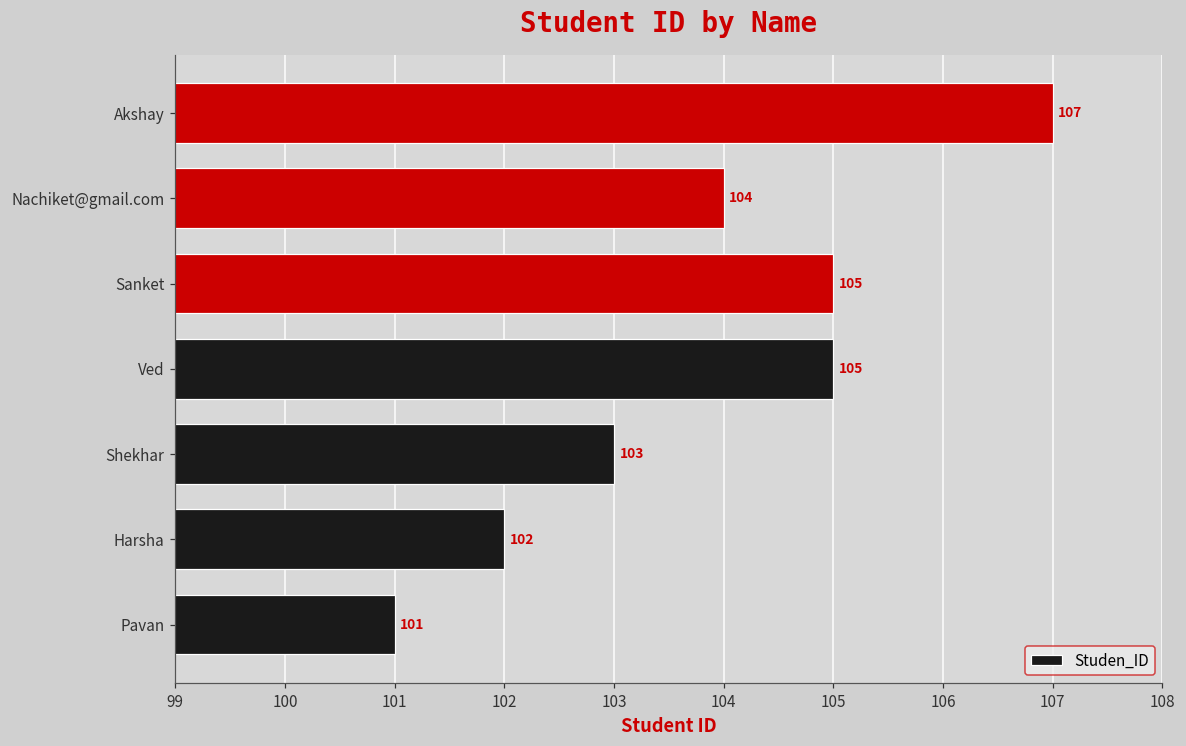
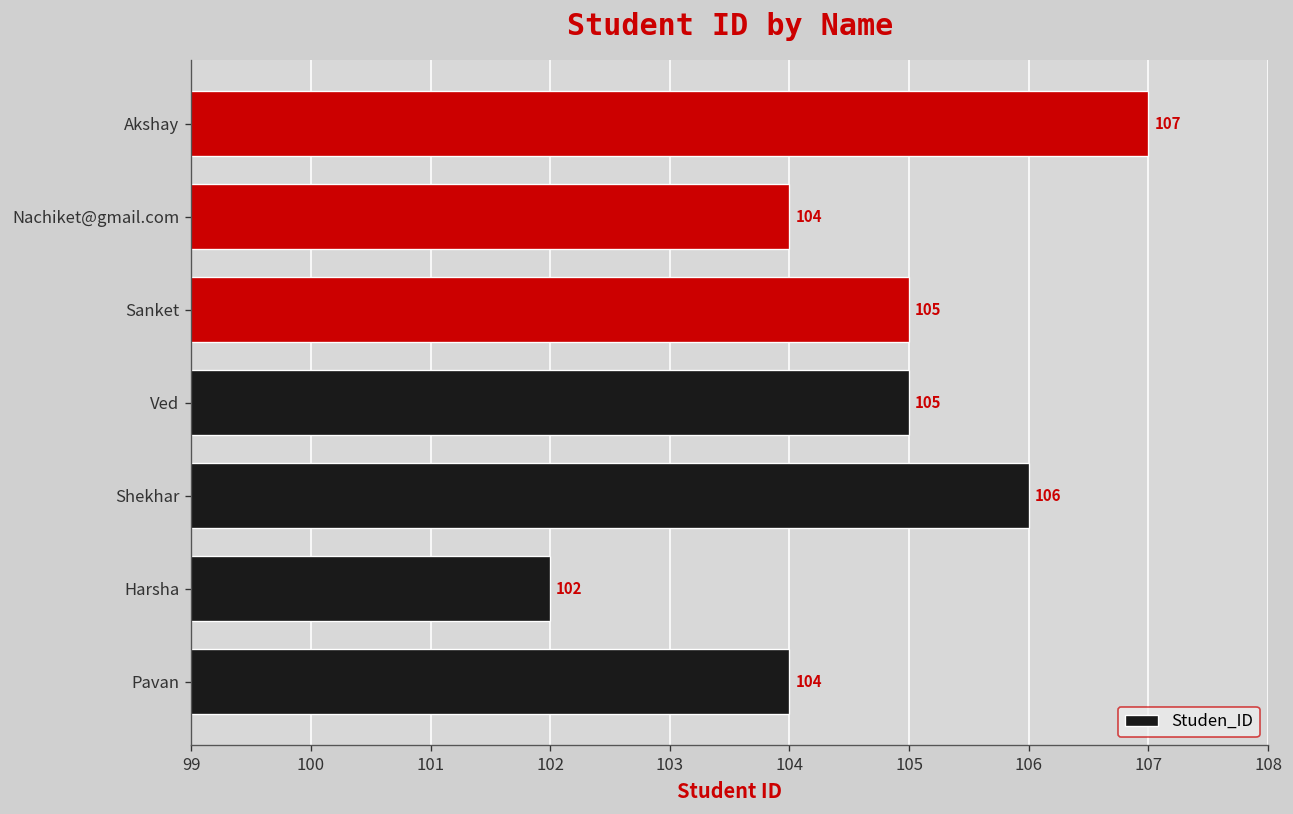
Shekhar: 103 -> 106
Pavan: 101 -> 104
